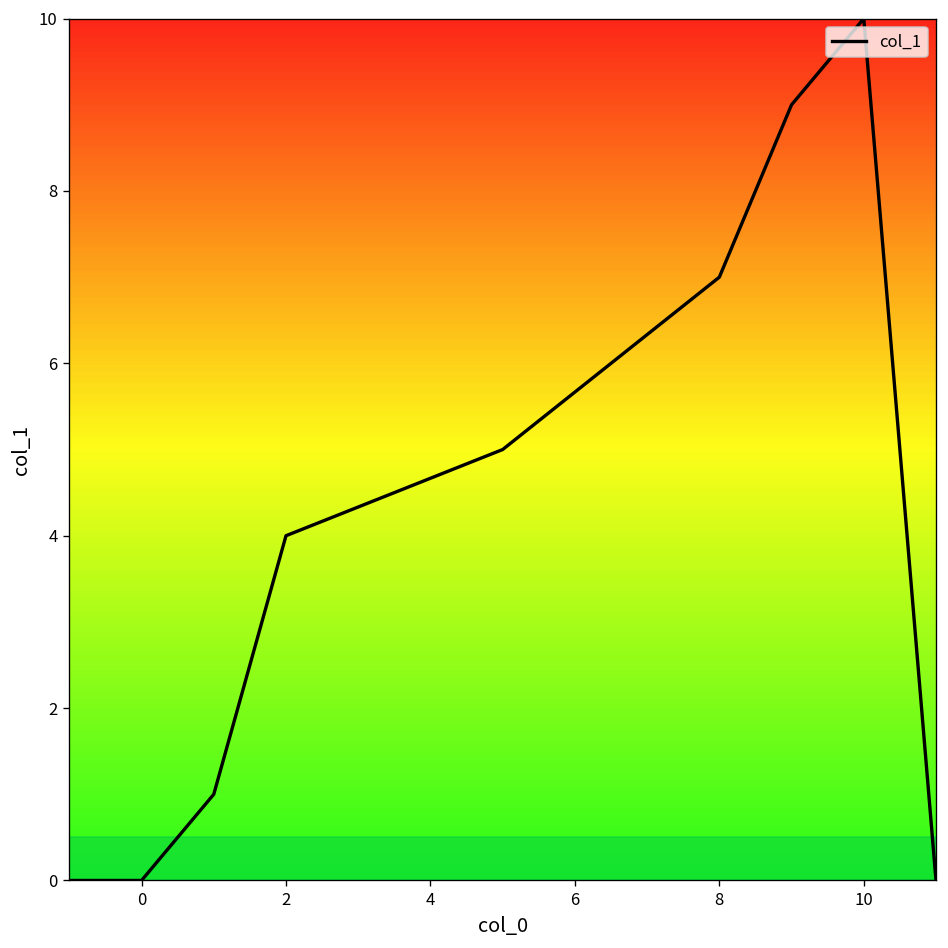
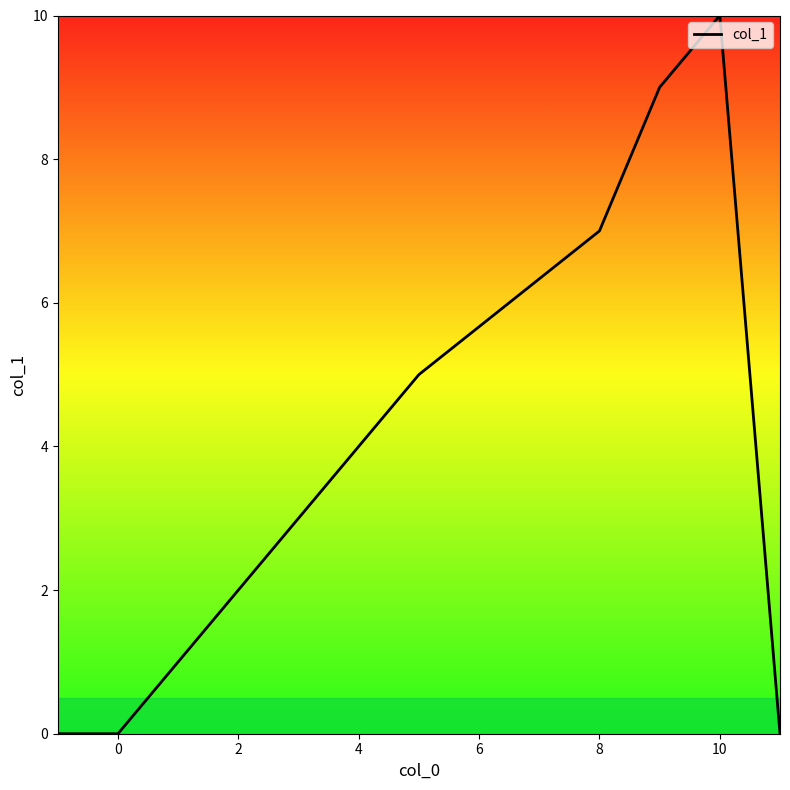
2: 4 -> 2
